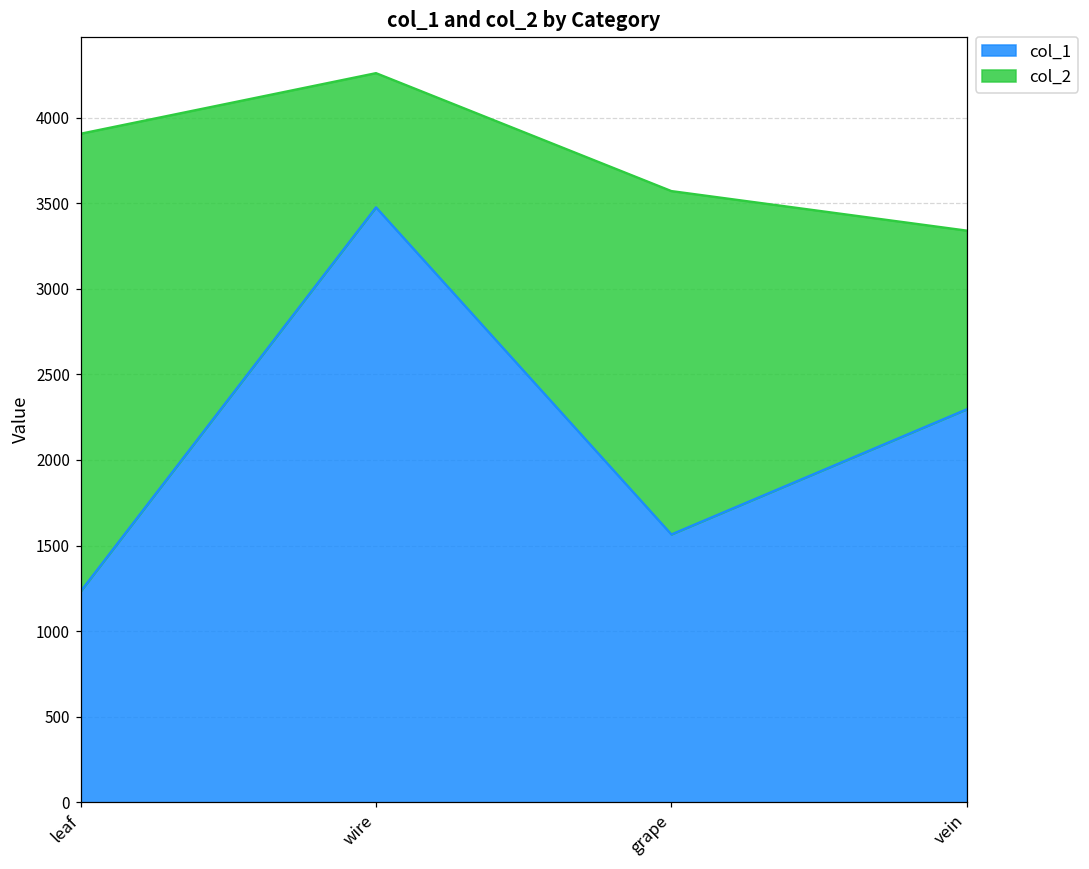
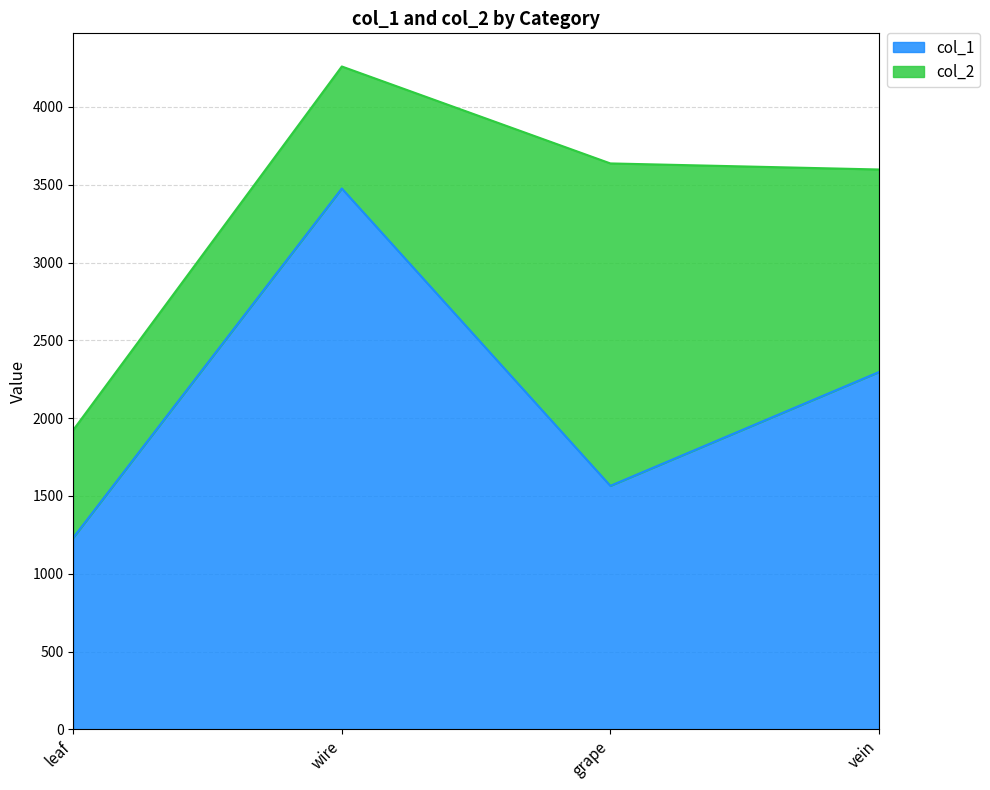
col_2, leaf: 2670 -> 690
col_2, grape: 2010 -> 2070
col_2, vein: 1040 -> 1300
